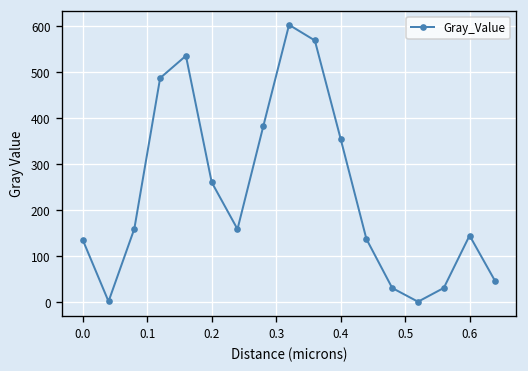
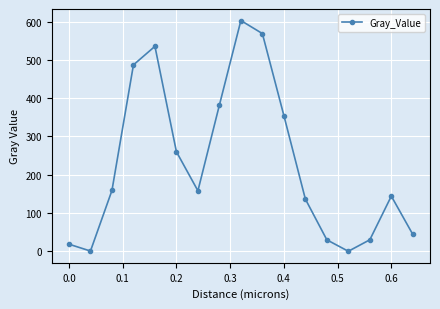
0.0: 130 -> 20
